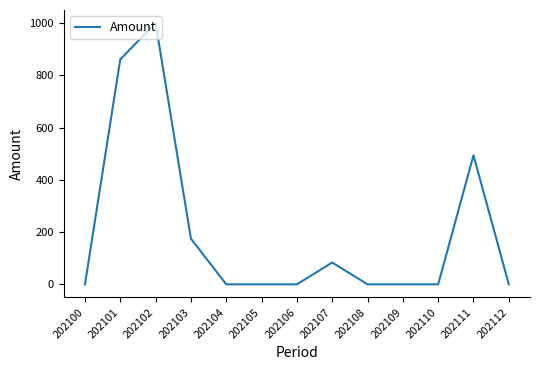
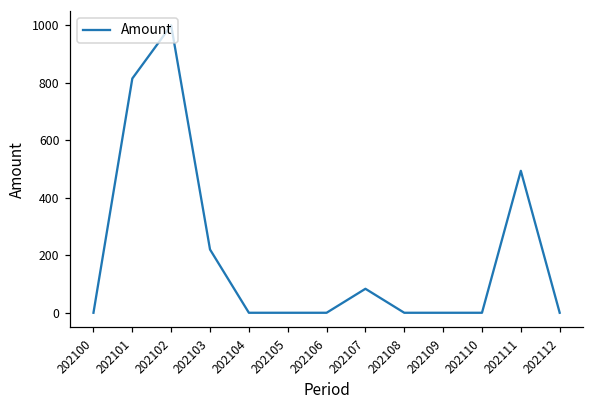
202101: 860 -> 820
202103: 170 -> 220
